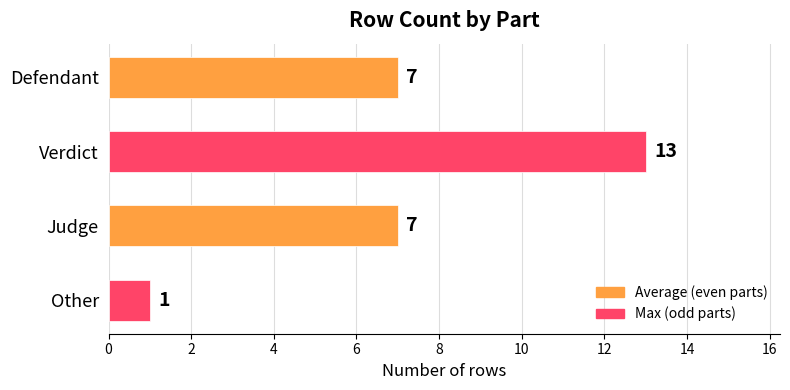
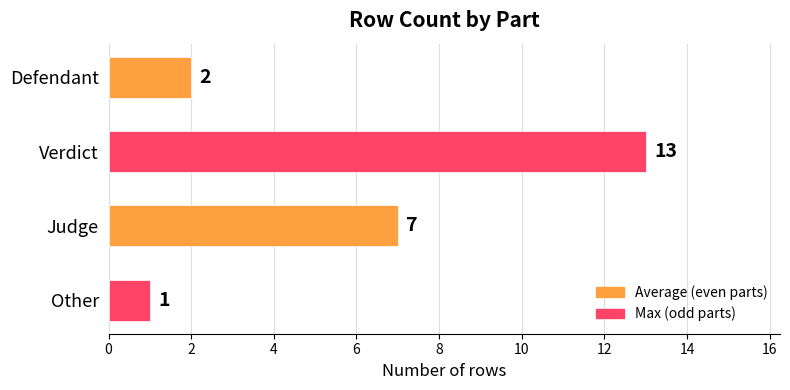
Defendant: 7 -> 2
